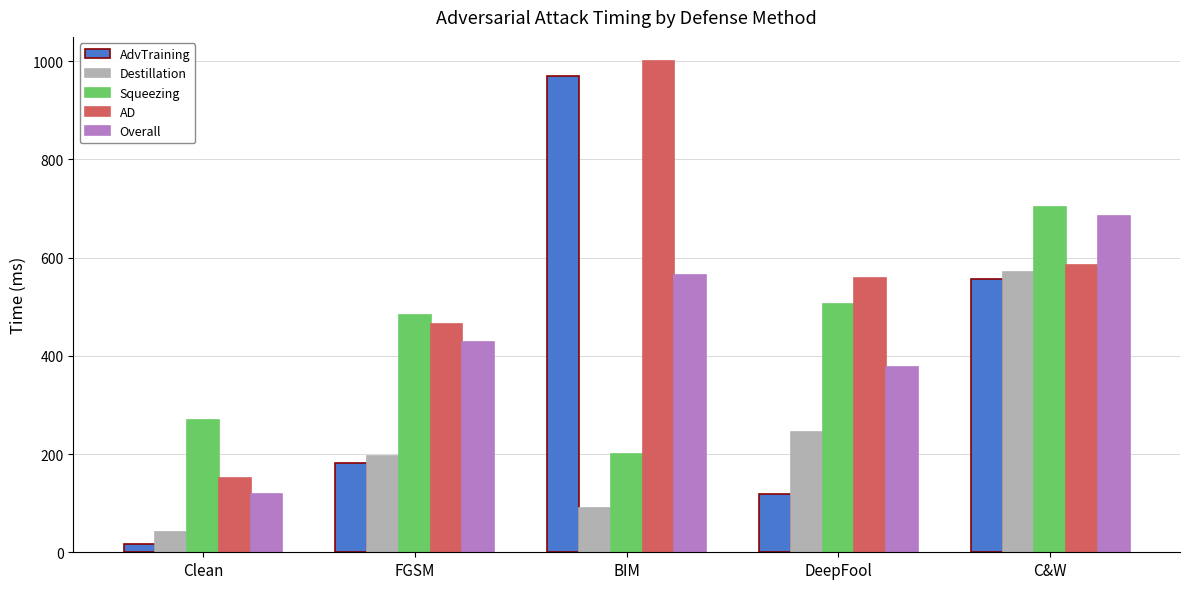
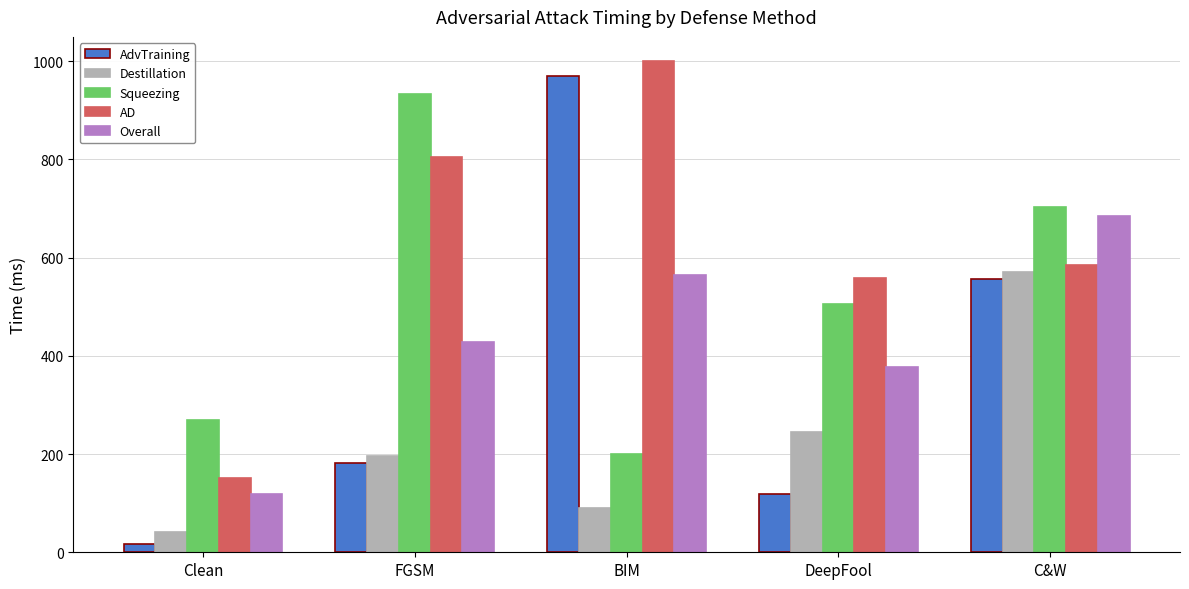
Squeezing, FGSM: 480 -> 930
AD, FGSM: 460 -> 800
